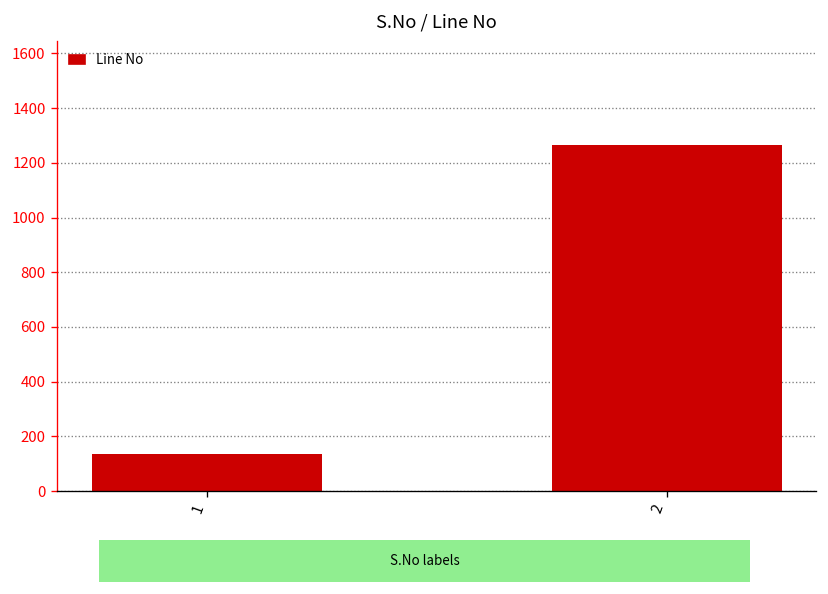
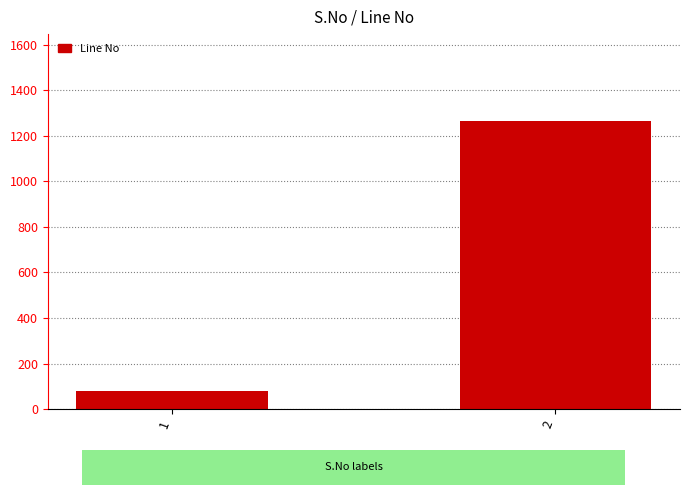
1: 140 -> 80
